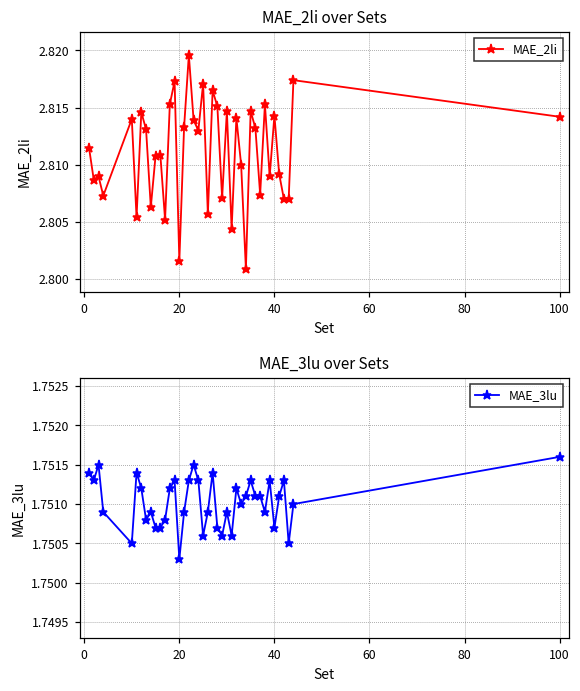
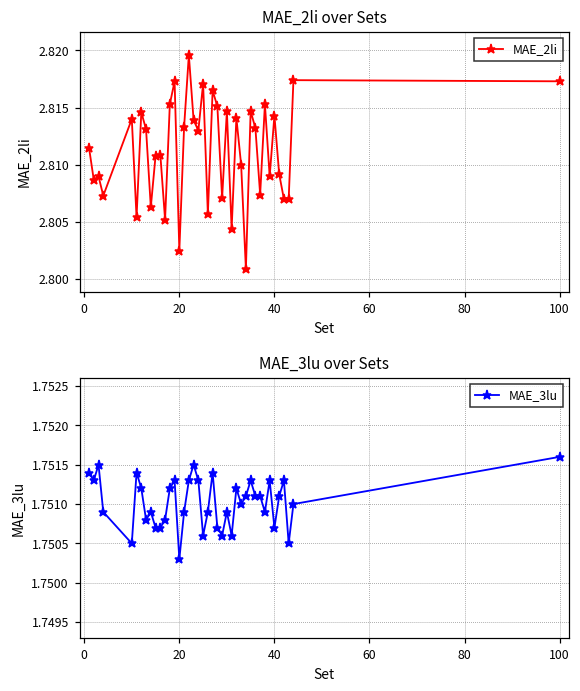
MAE_2li over Sets, 20: 2.8016 -> 2.8025
MAE_2li over Sets, 100: 2.8142 -> 2.8173
